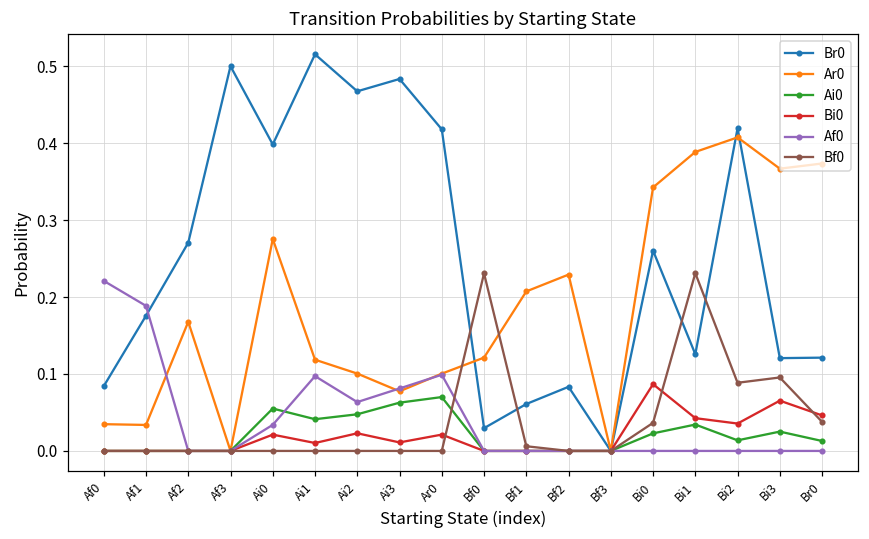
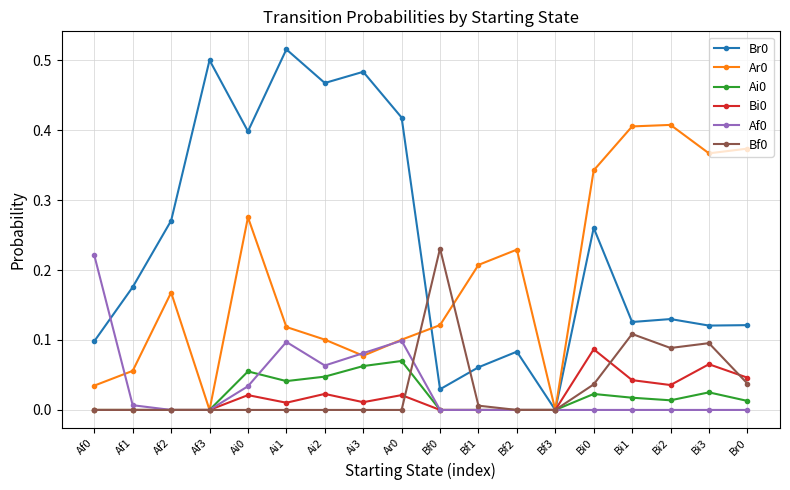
Br0, Af0: 0.08 -> 0.10
Ar0, Af1: 0.03 -> 0.06
Af0, Af1: 0.19 -> 0.01
Ar0, Bi1: 0.39 -> 0.41
Ai0, Bi1: 0.03 -> 0.02
Bf0, Bi1: 0.23 -> 0.11
Br0, Bi2: 0.42 -> 0.13
